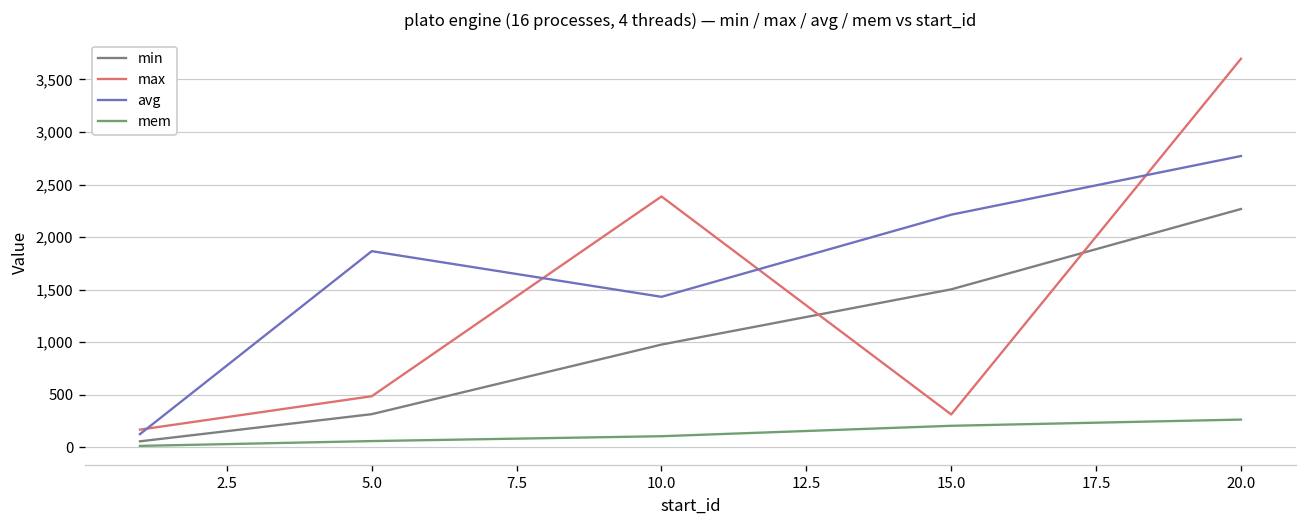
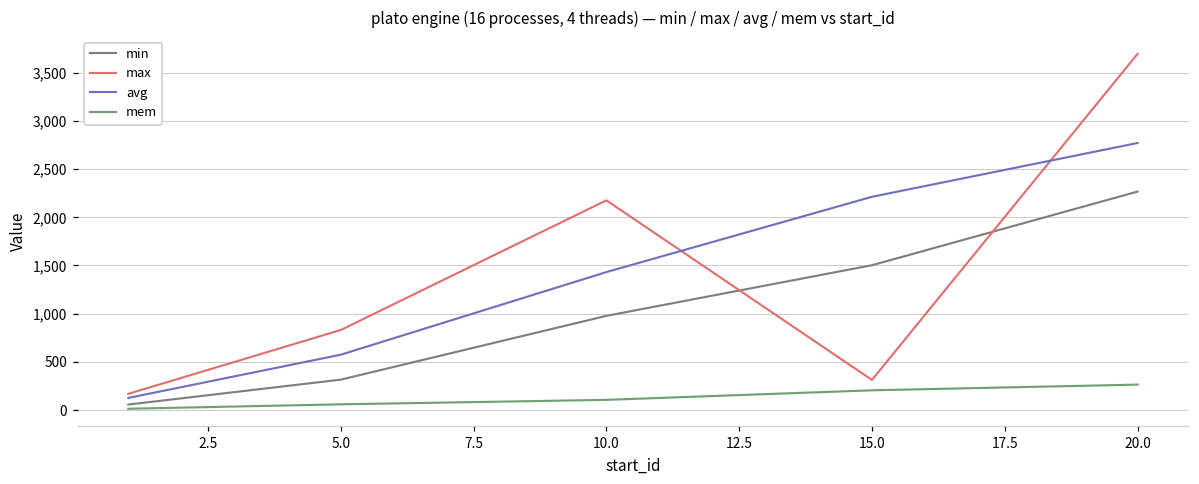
max, 5.0: 500 -> 800
avg, 5.0: 1,900 -> 600
max, 10.0: 2,400 -> 2,200
